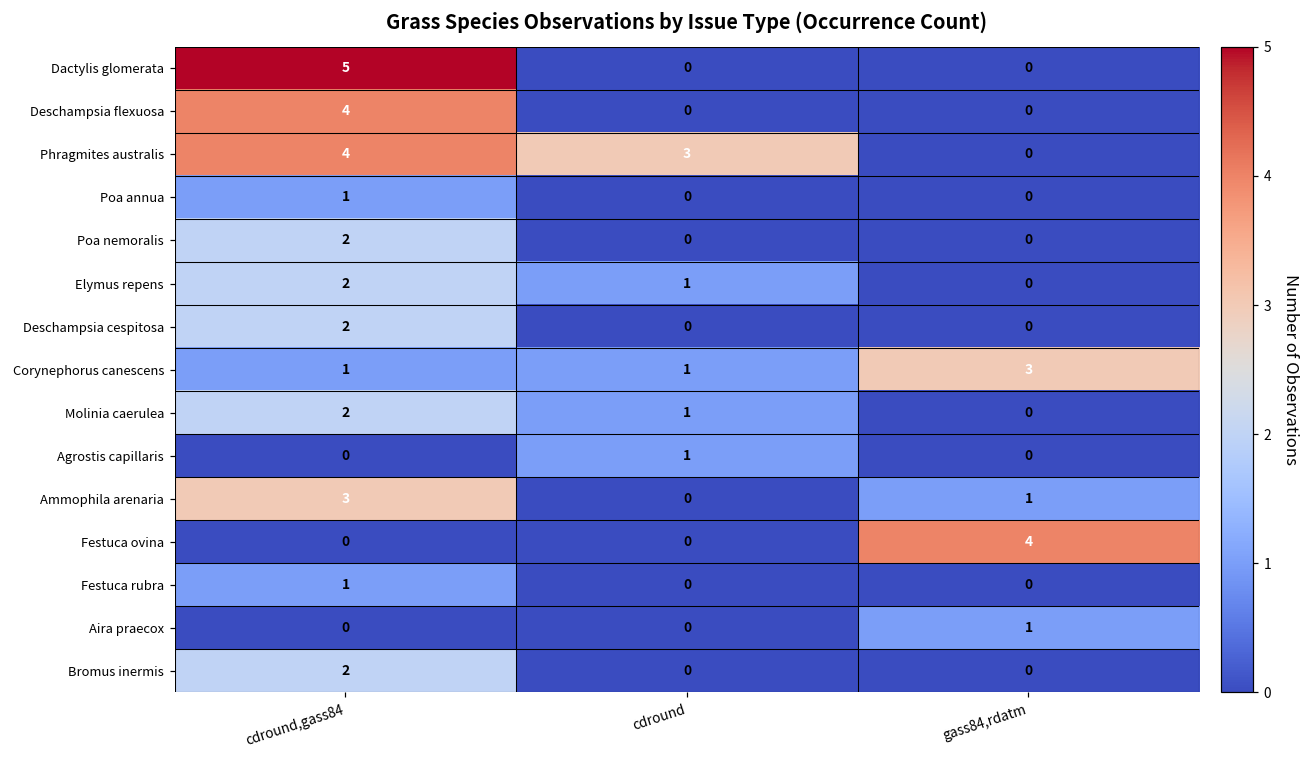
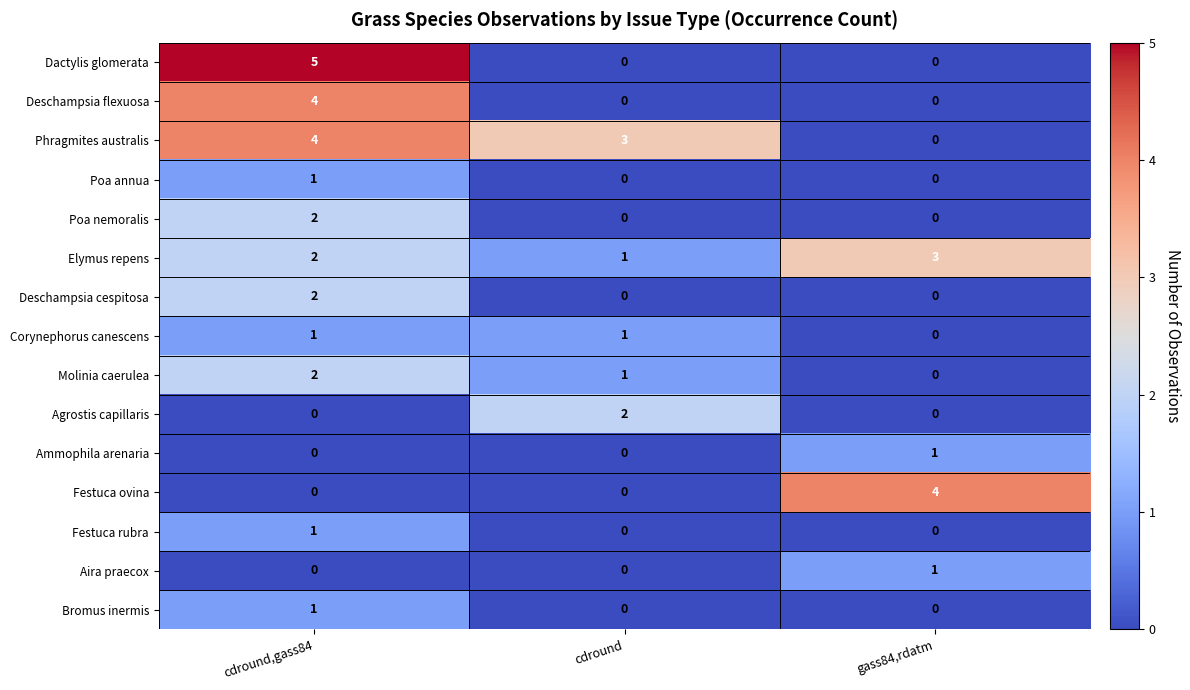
Elymus repens, gass84,rdatm: 0 -> 3
Corynephorus canescens, gass84,rdatm: 3 -> 0
Agrostis capillaris, cdround: 1 -> 2
Ammophila arenaria, cdround,gass84: 3 -> 0
Bromus inermis, cdround,gass84: 2 -> 1
